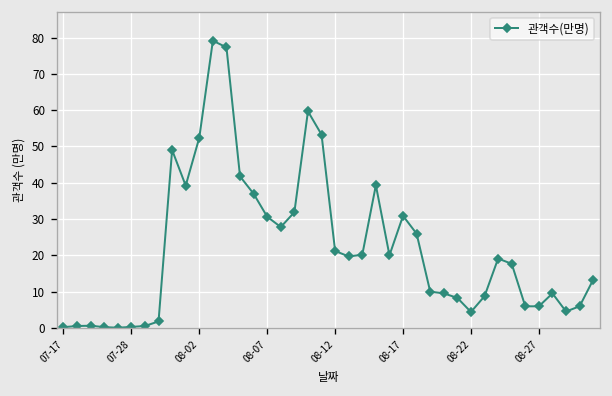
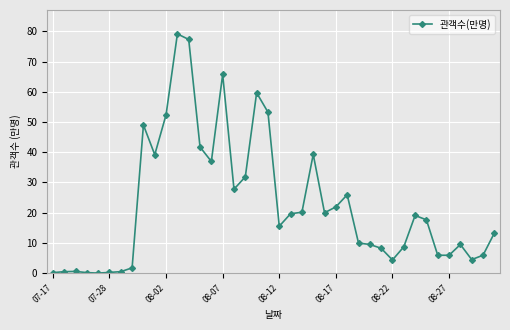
08-07: 31 -> 66
08-12: 21 -> 16
08-17: 31 -> 22
